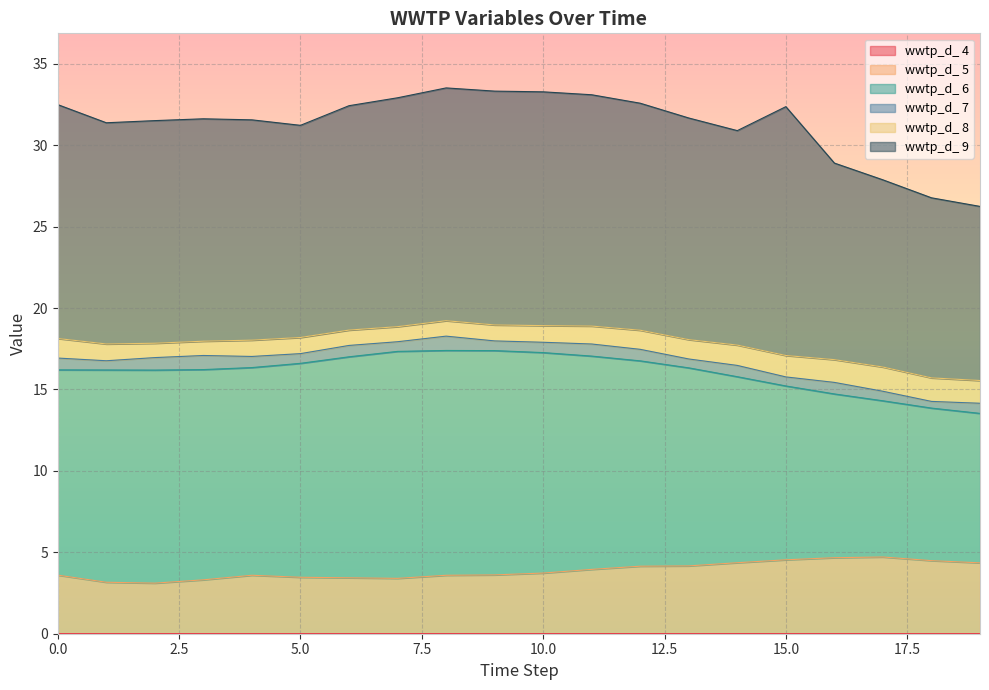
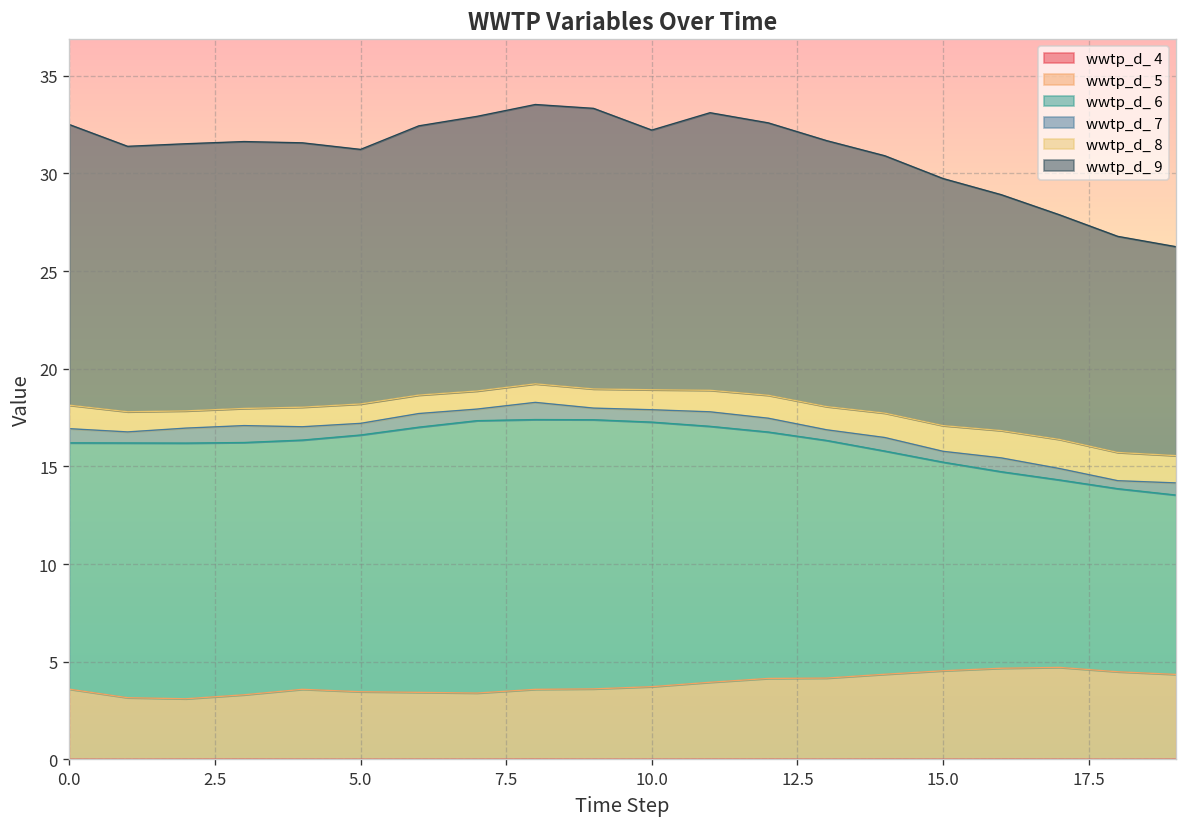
wwtp_d_ 9, 10.0: 14.4 -> 13.3
wwtp_d_ 9, 15.0: 15.3 -> 12.6
